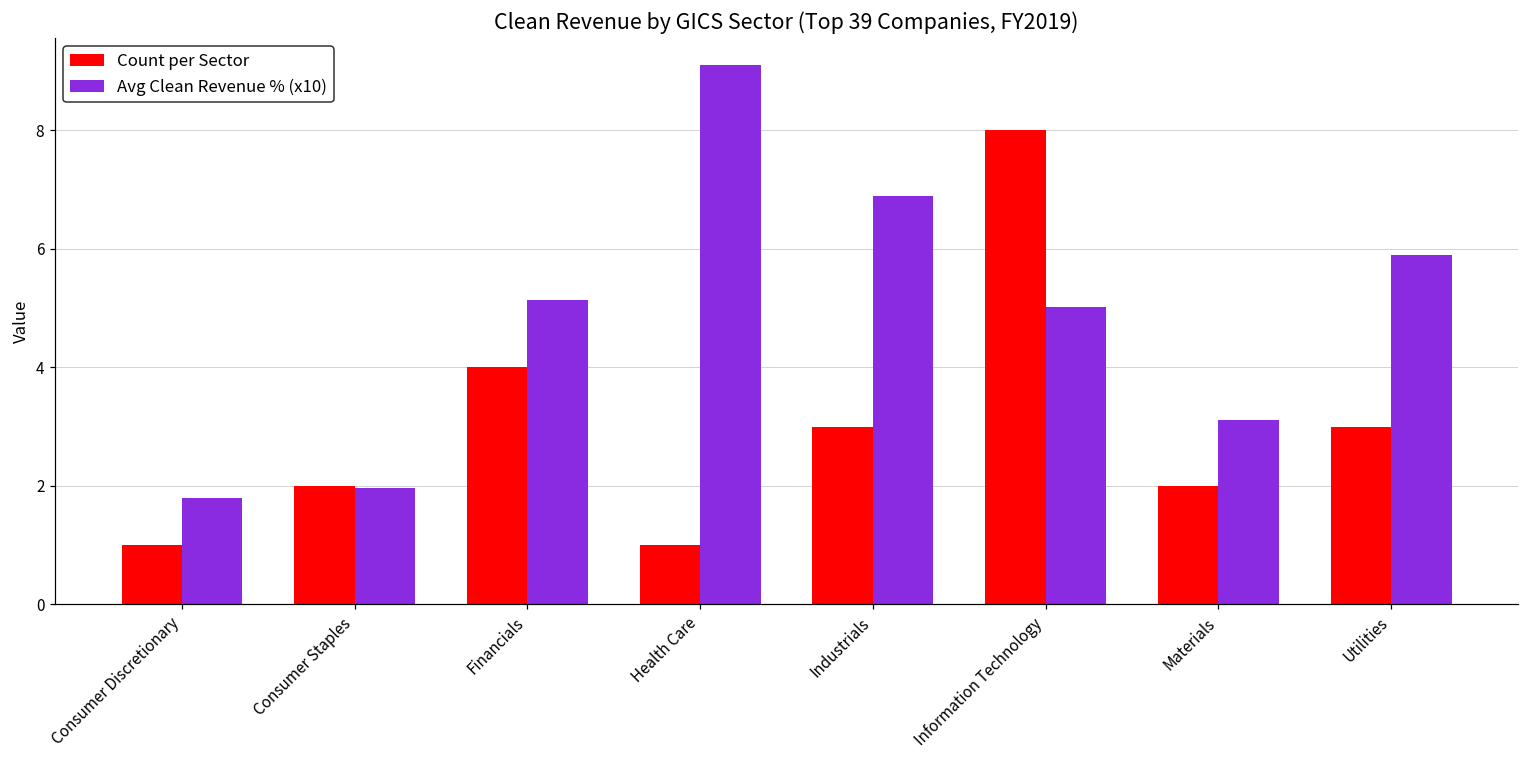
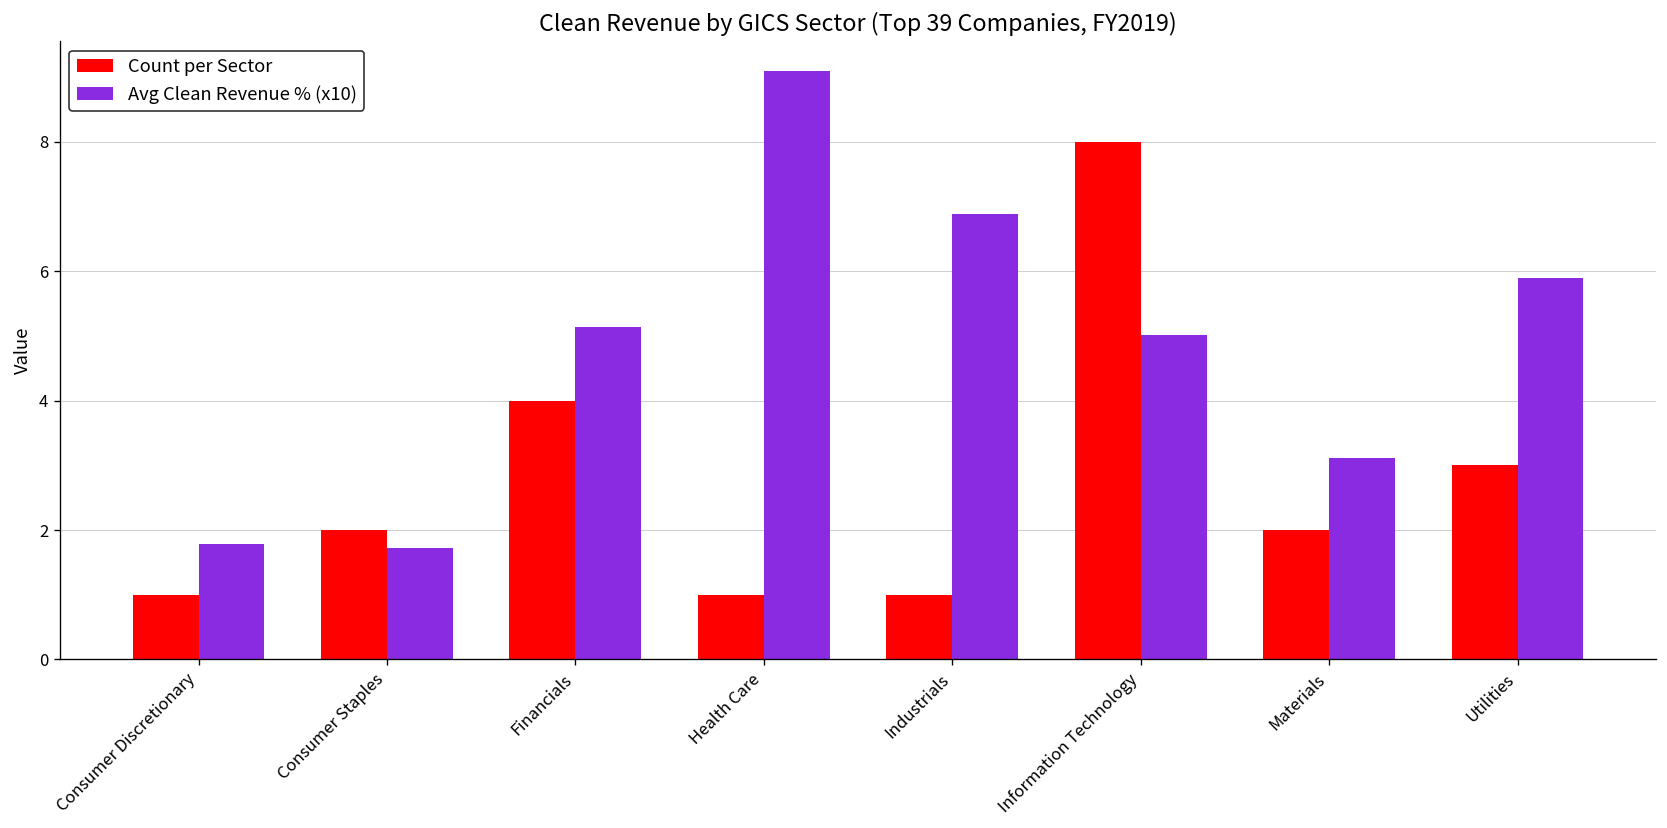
Avg Clean Revenue % (x10), Consumer Staples: 2.0 -> 1.7
Count per Sector, Industrials: 3 -> 1
